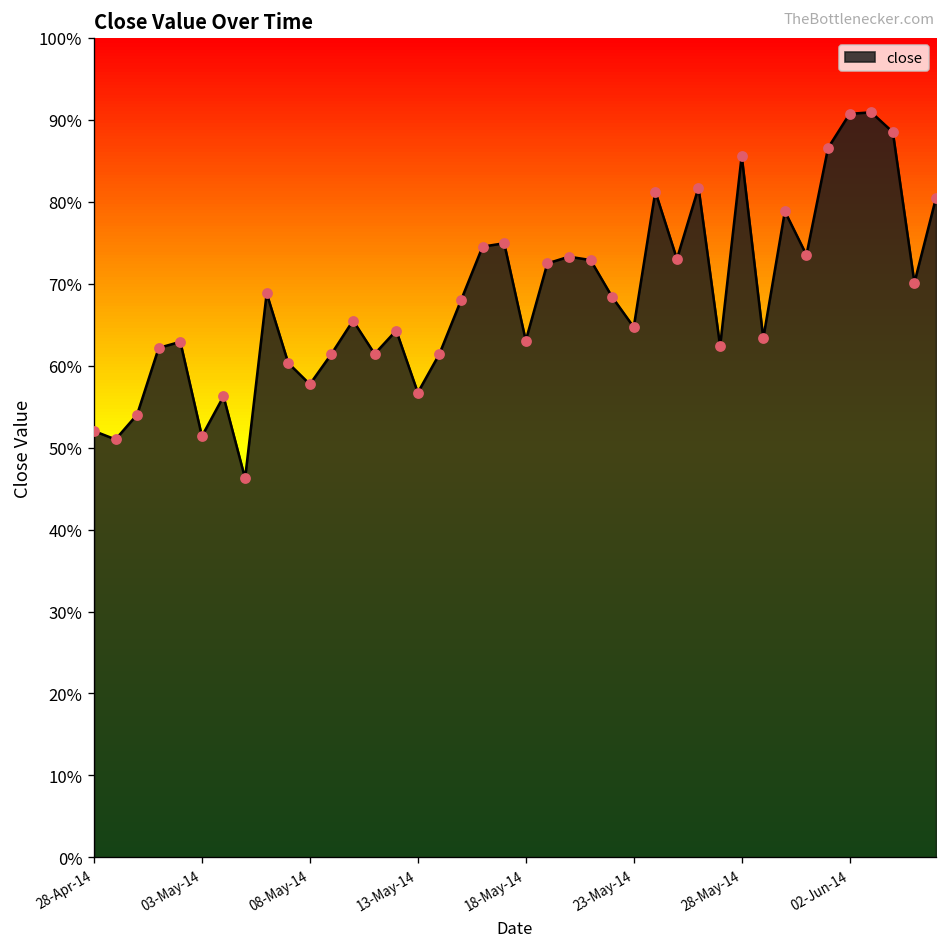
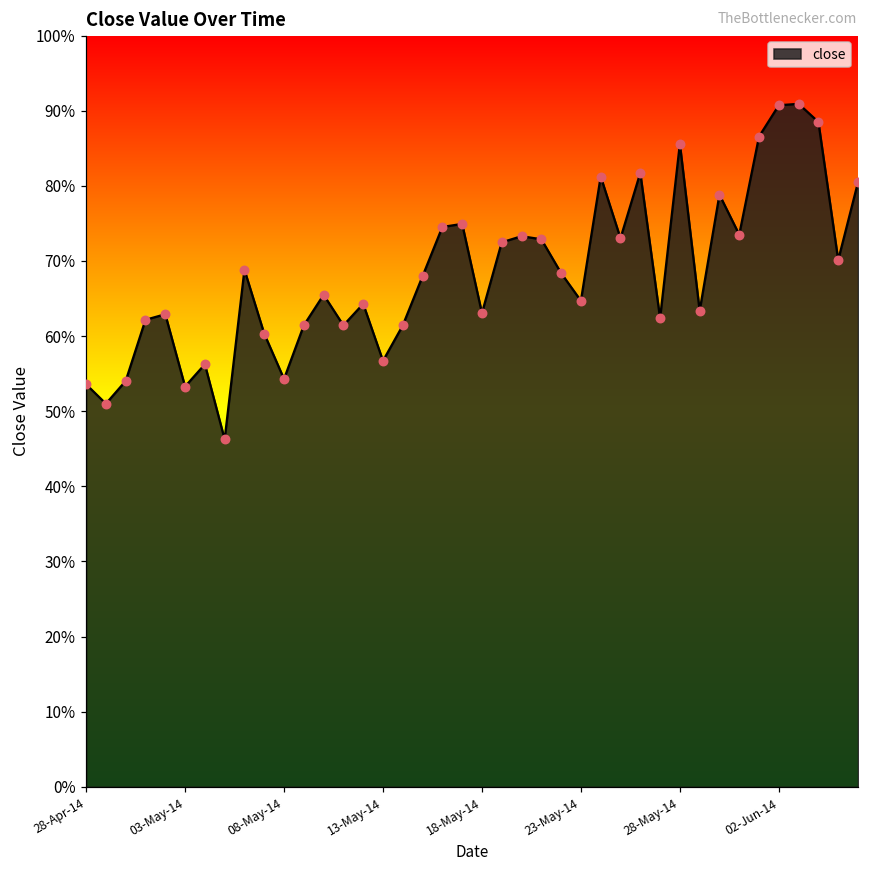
28-Apr-14: 52% -> 54%
03-May-14: 51% -> 53%
08-May-14: 58% -> 54%
